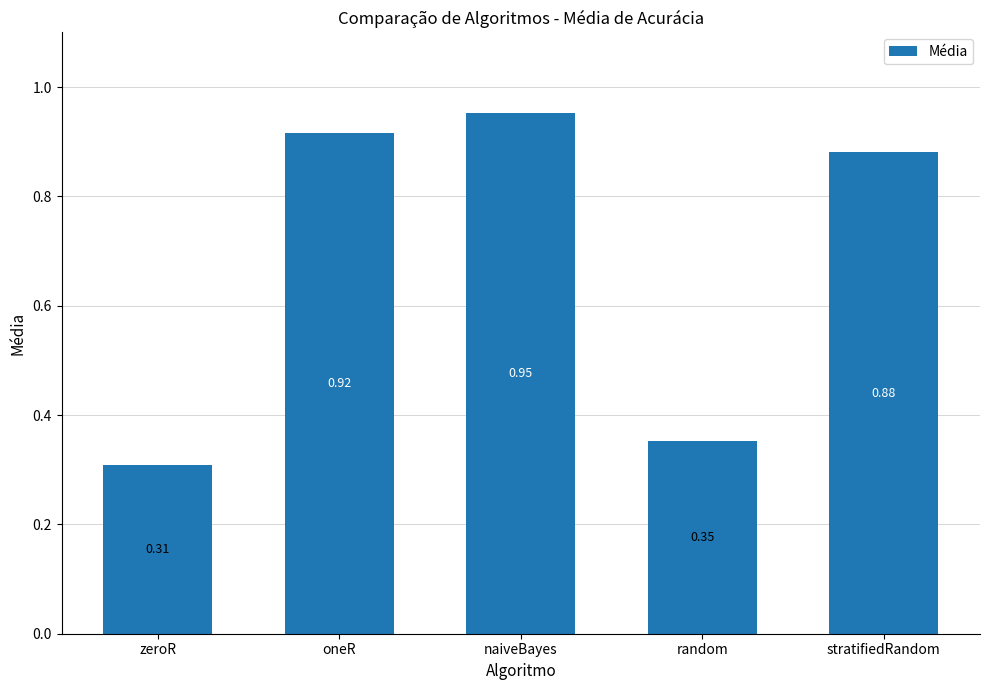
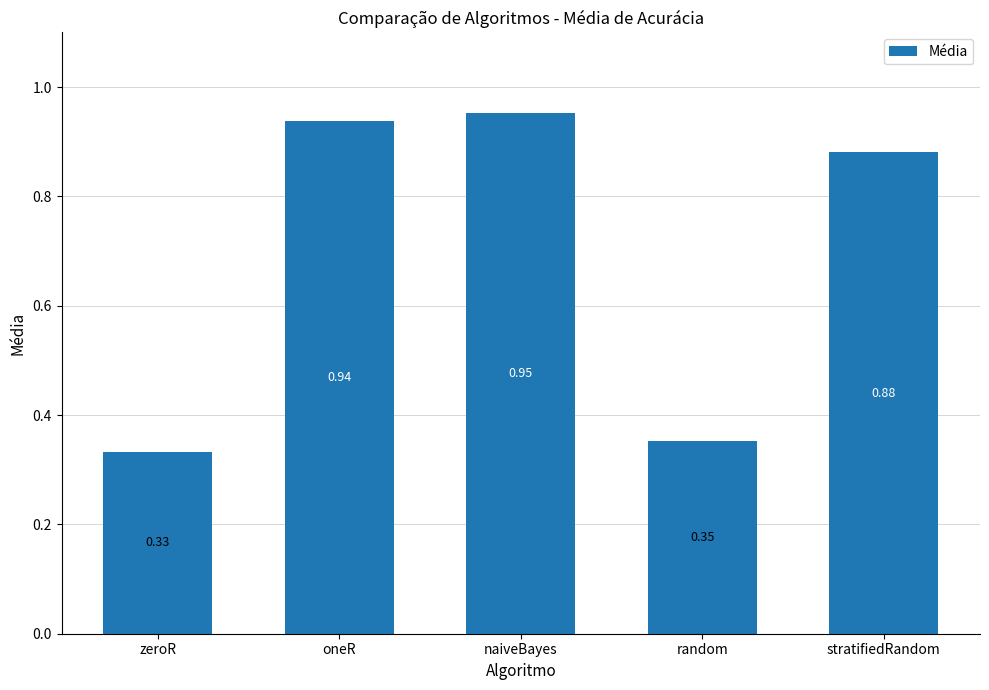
zeroR: 0.31 -> 0.33
oneR: 0.92 -> 0.94
